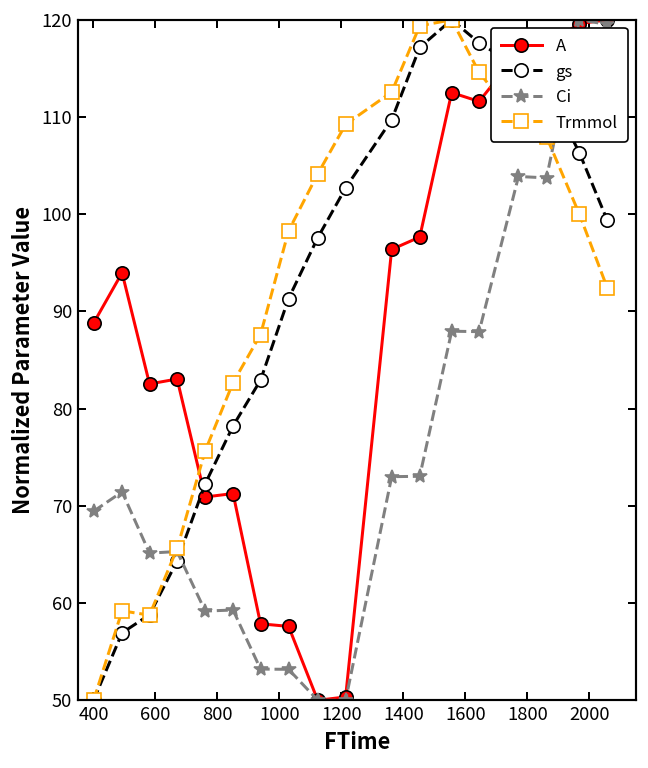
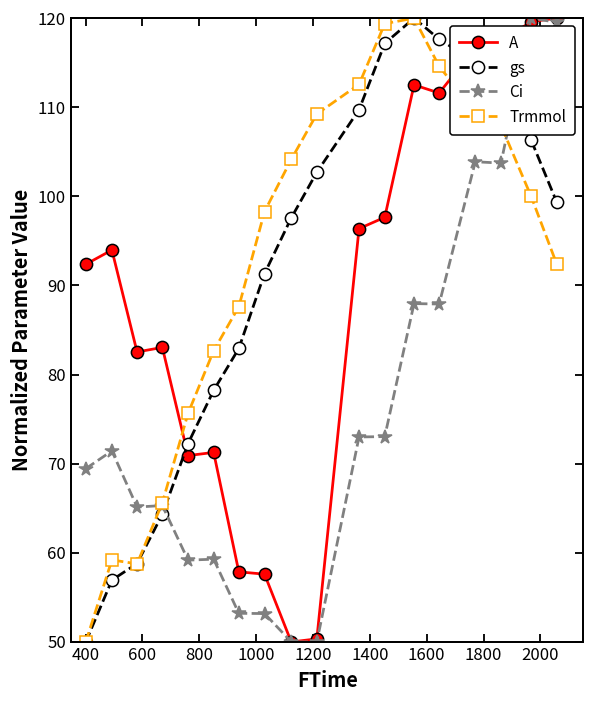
A, 400: 89 -> 92
